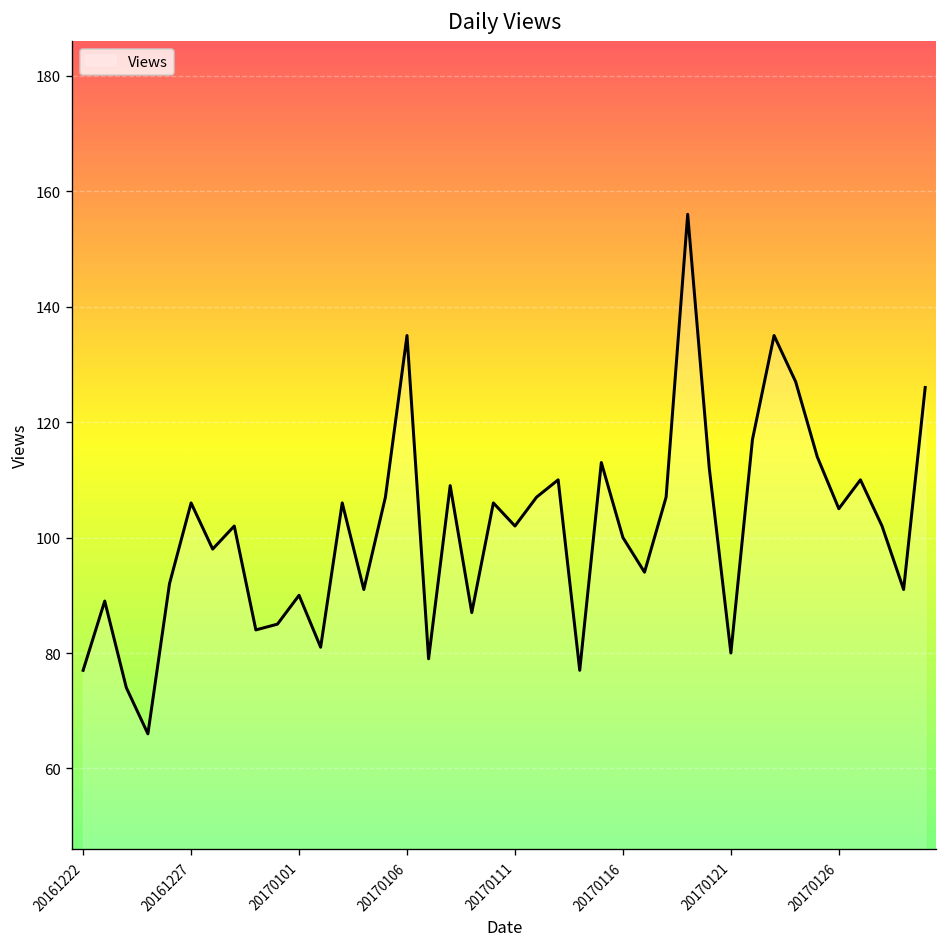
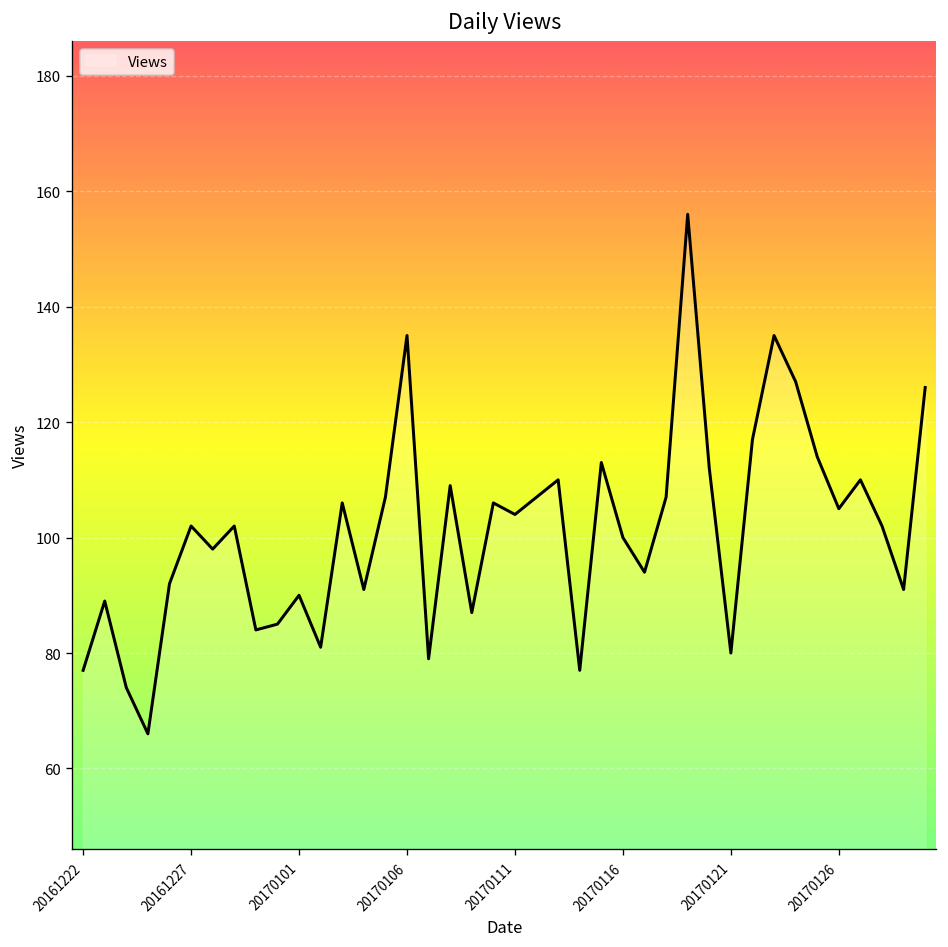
20161227: 106 -> 102
20170111: 102 -> 104
